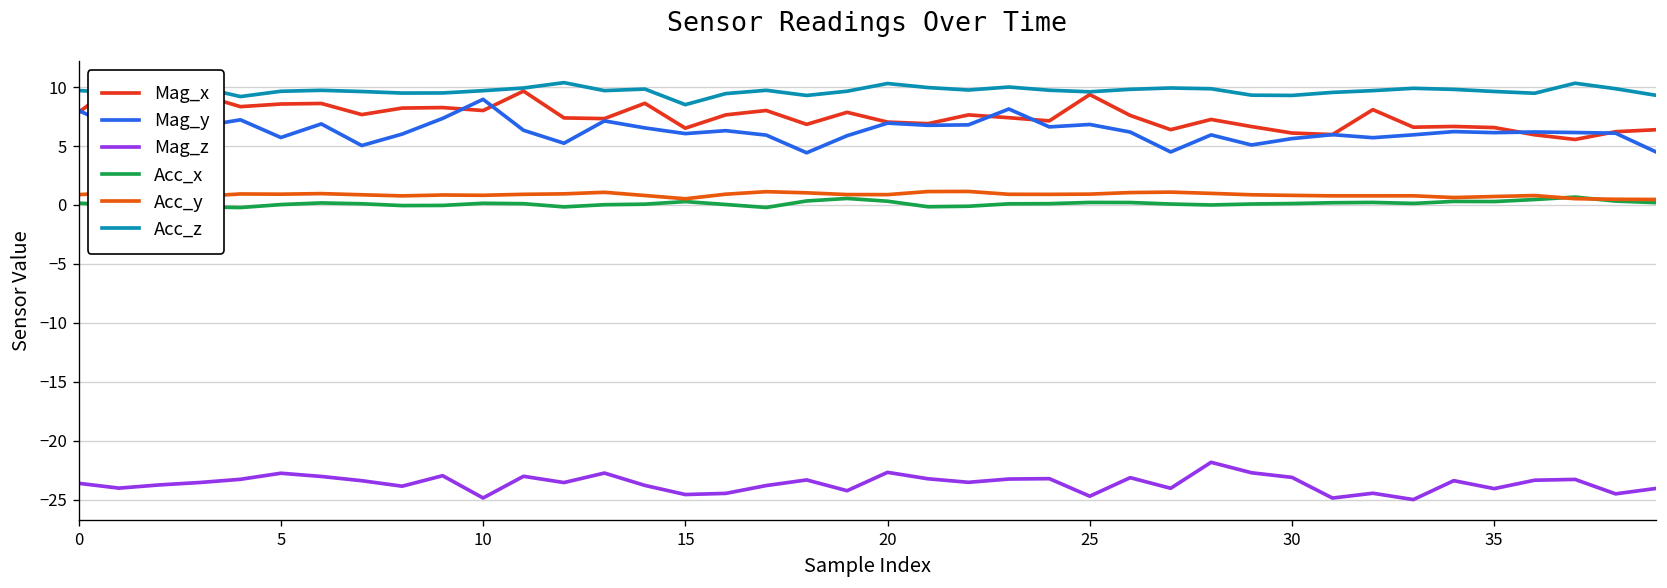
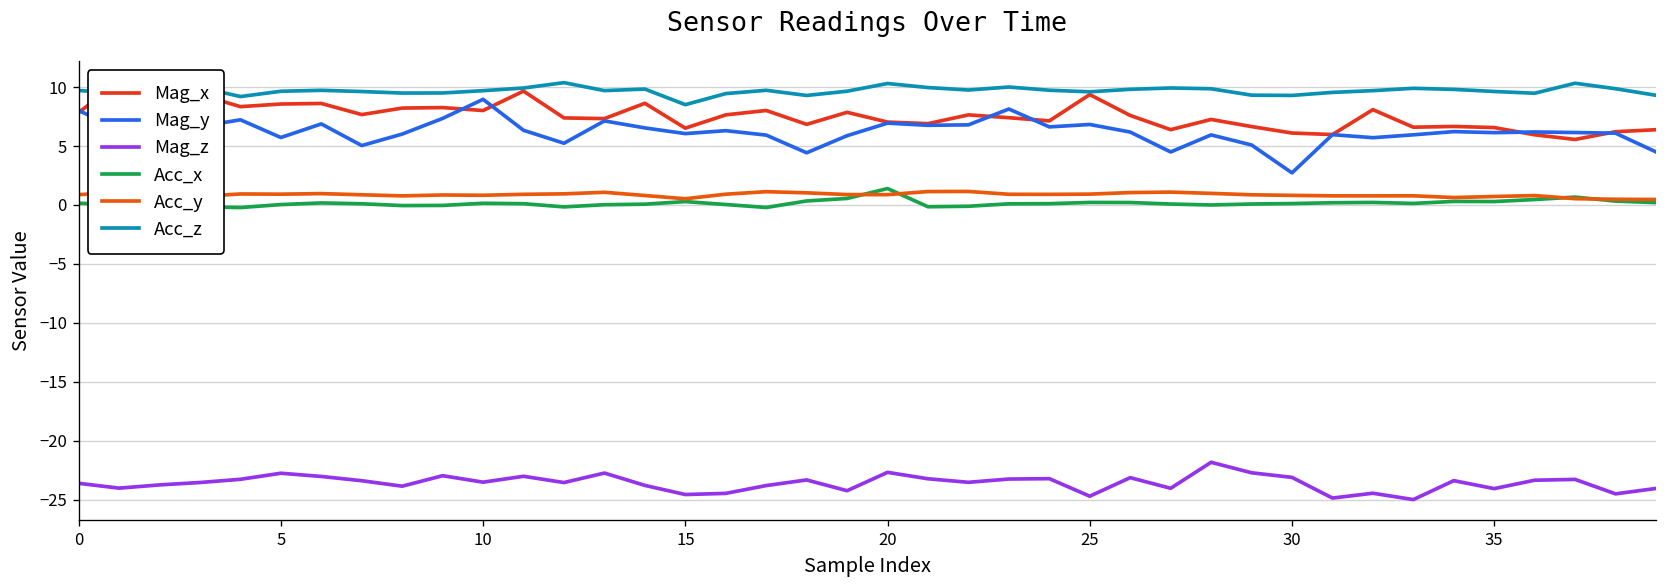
Mag_z, 10: -25 -> -24
Acc_x, 20: 0 -> 1
Mag_y, 30: 6 -> 3
